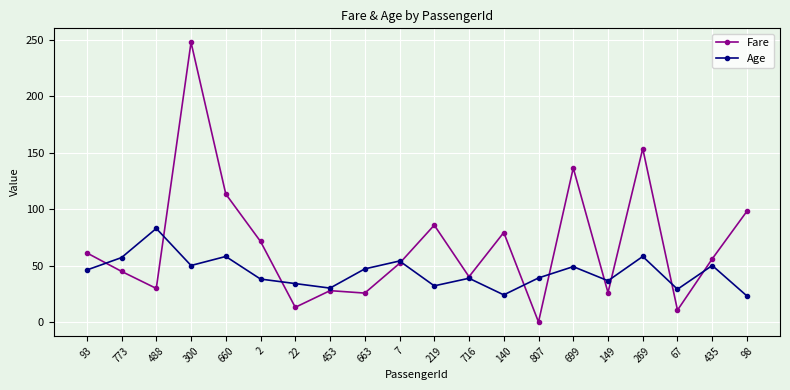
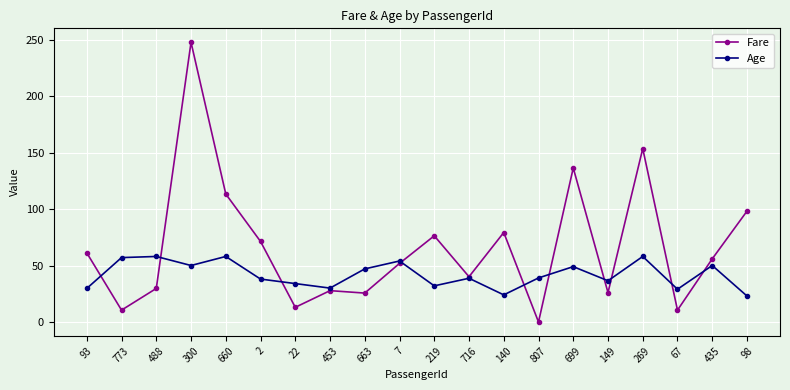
Age, 93: 46 -> 30
Fare, 773: 45 -> 11
Age, 488: 83 -> 58
Fare, 219: 86 -> 76
